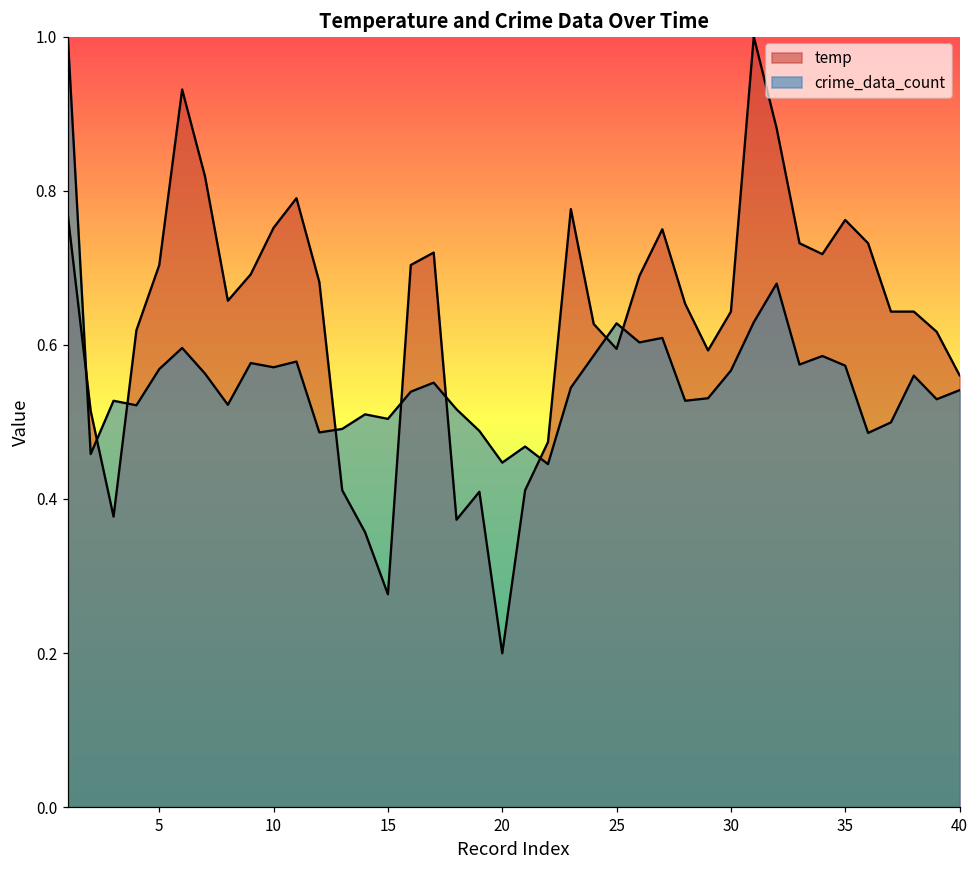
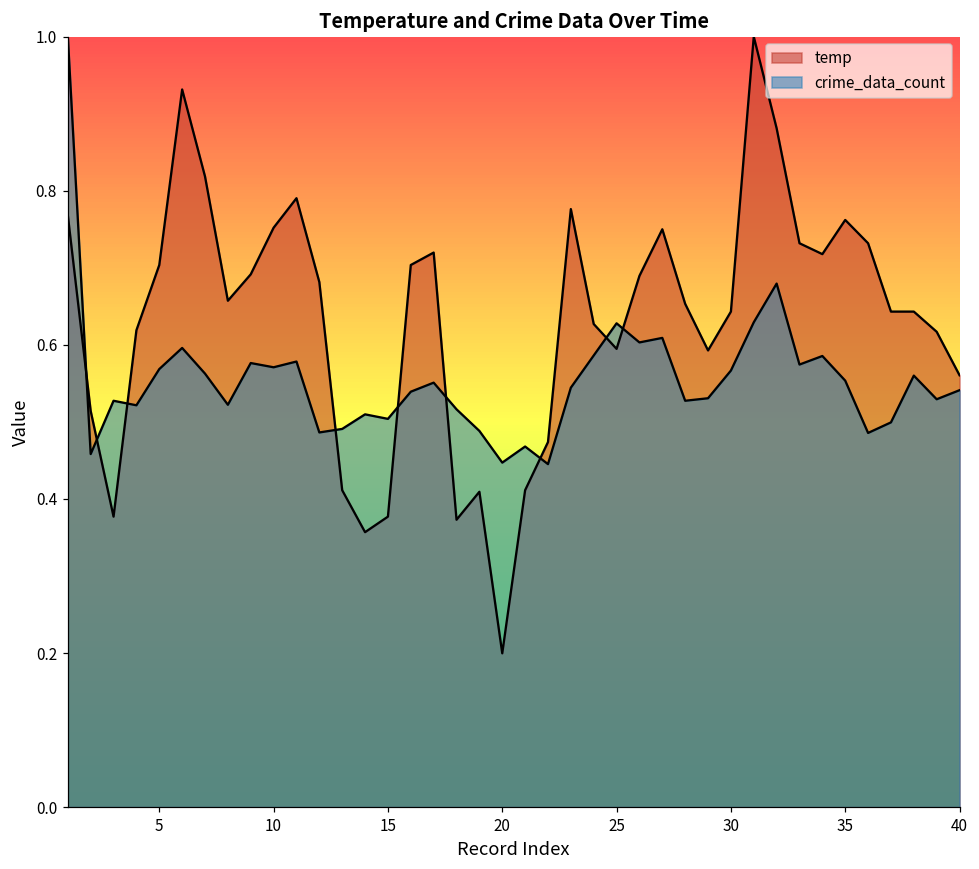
temp, 15: 0.28 -> 0.38
crime_data_count, 35: 0.57 -> 0.55
